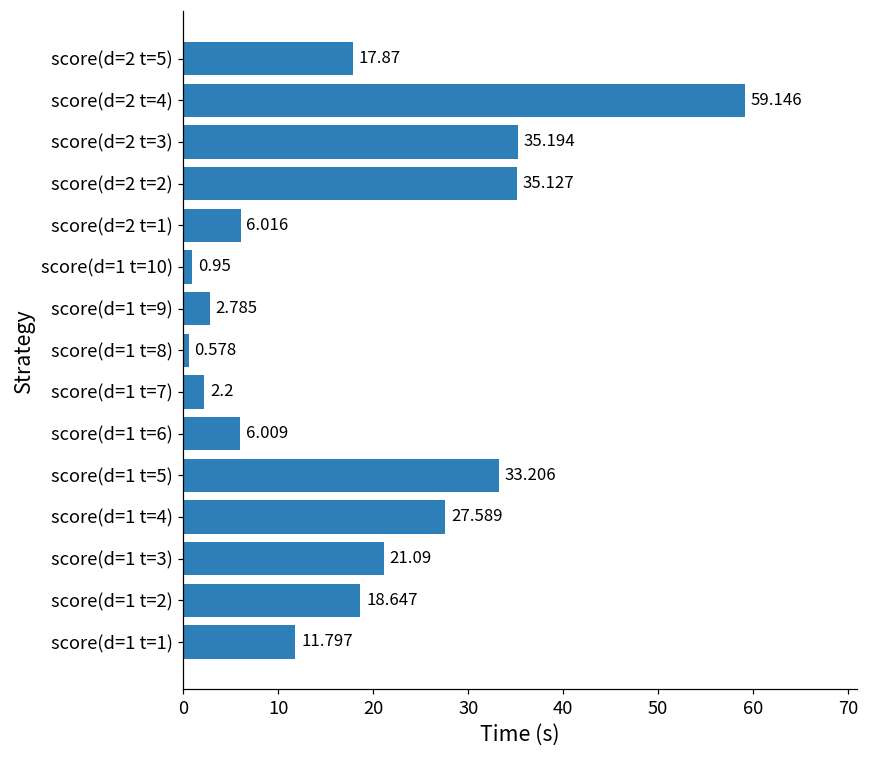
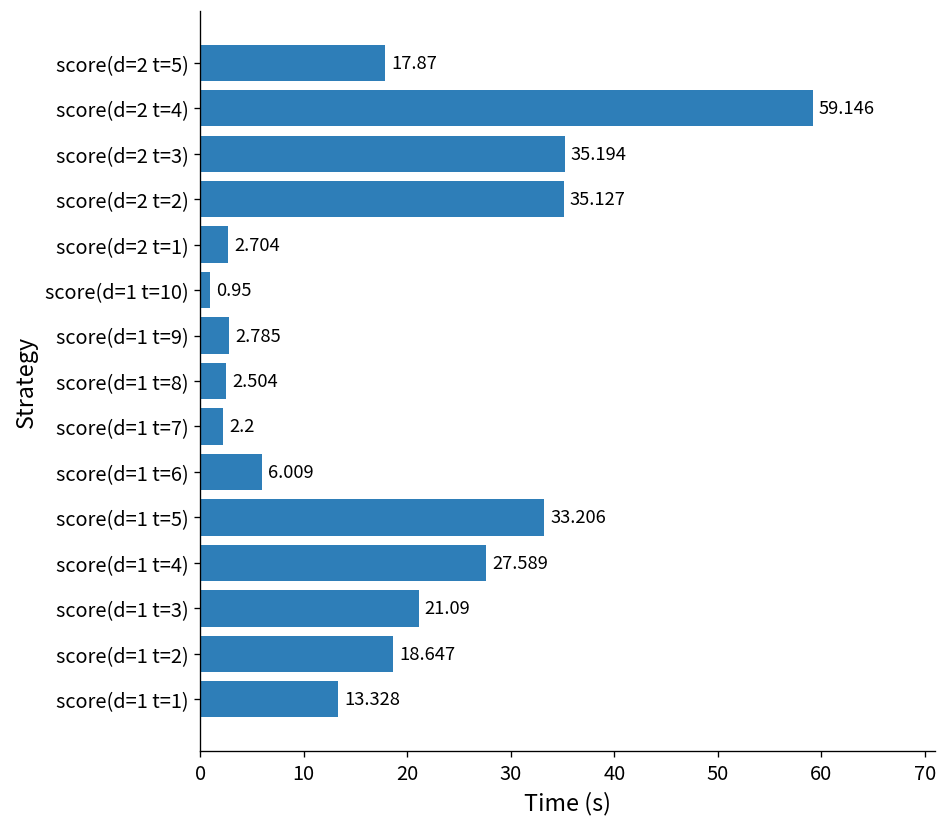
score(d=2 t=1): 6.016 -> 2.704
score(d=1 t=8): 0.578 -> 2.504
score(d=1 t=1): 11.797 -> 13.328
